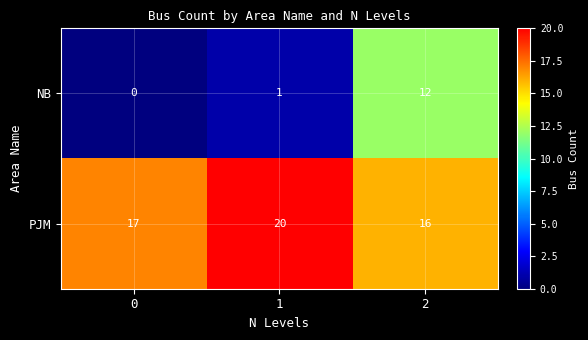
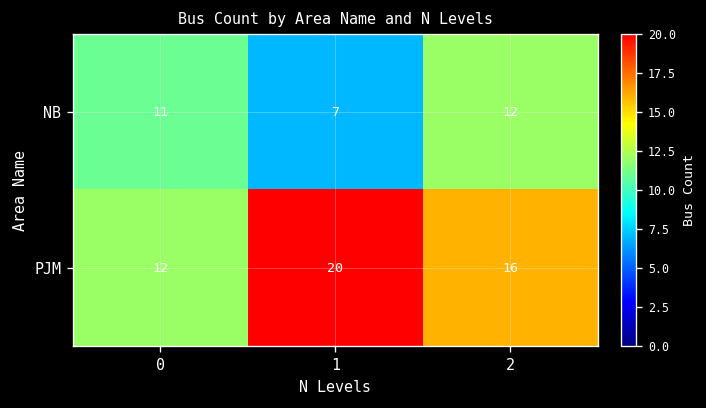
NB, 0: 0 -> 11
NB, 1: 1 -> 7
PJM, 0: 17 -> 12
